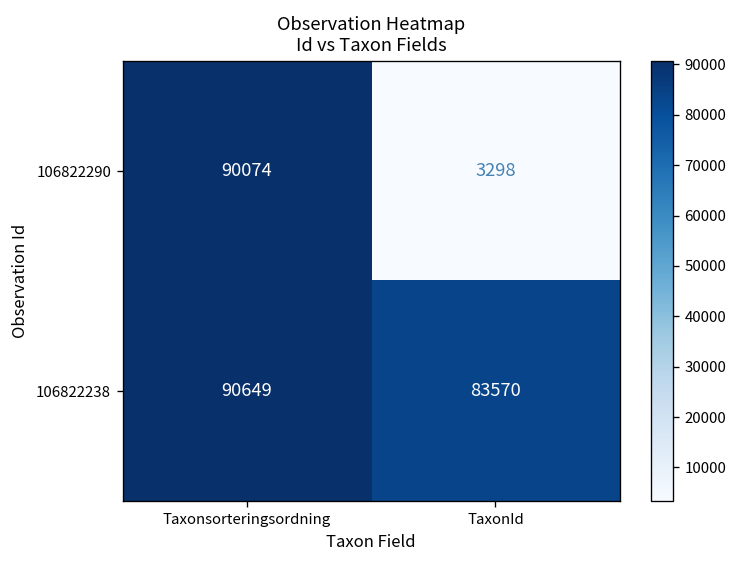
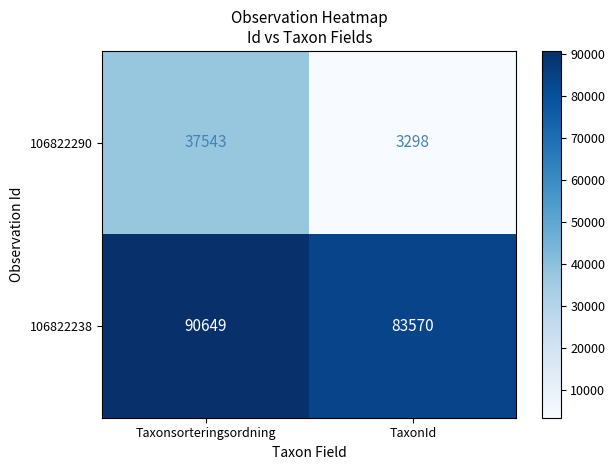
106822290, Taxonsorteringsordning: 90074 -> 37543
